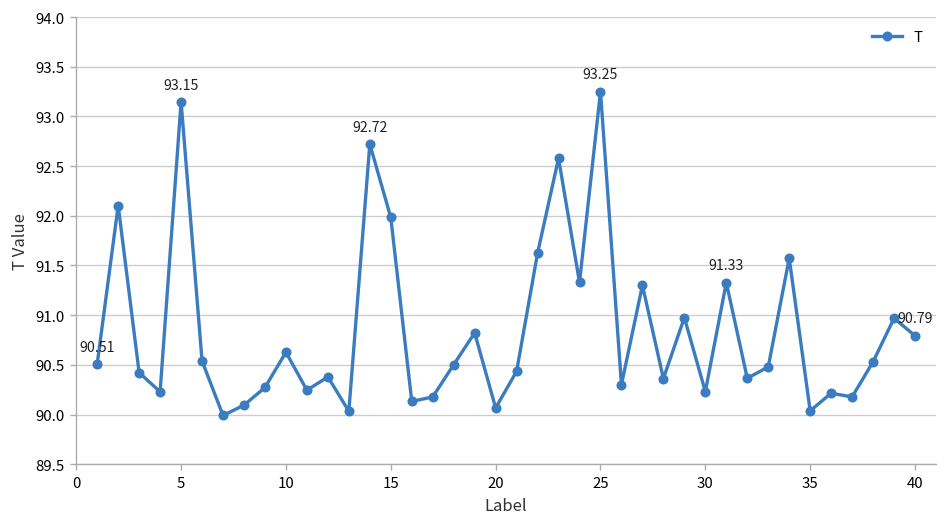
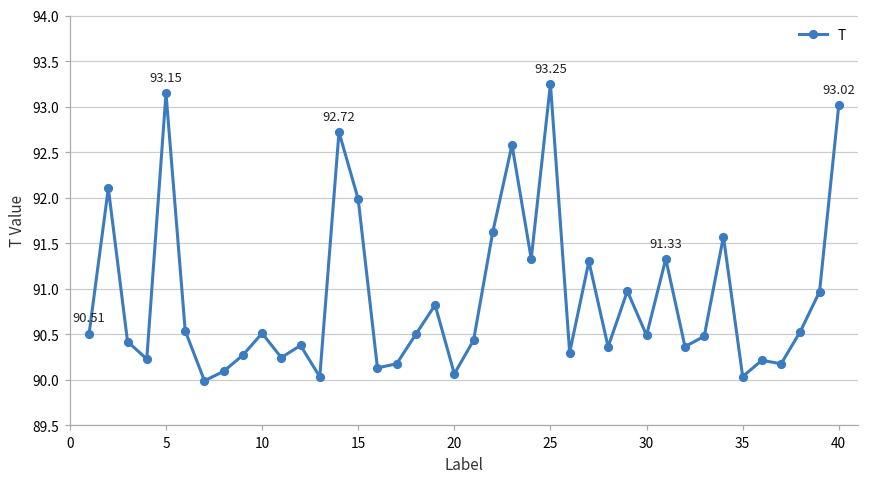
10: 90.6 -> 90.5
30: 90.2 -> 90.5
40: 90.79 -> 93.02
